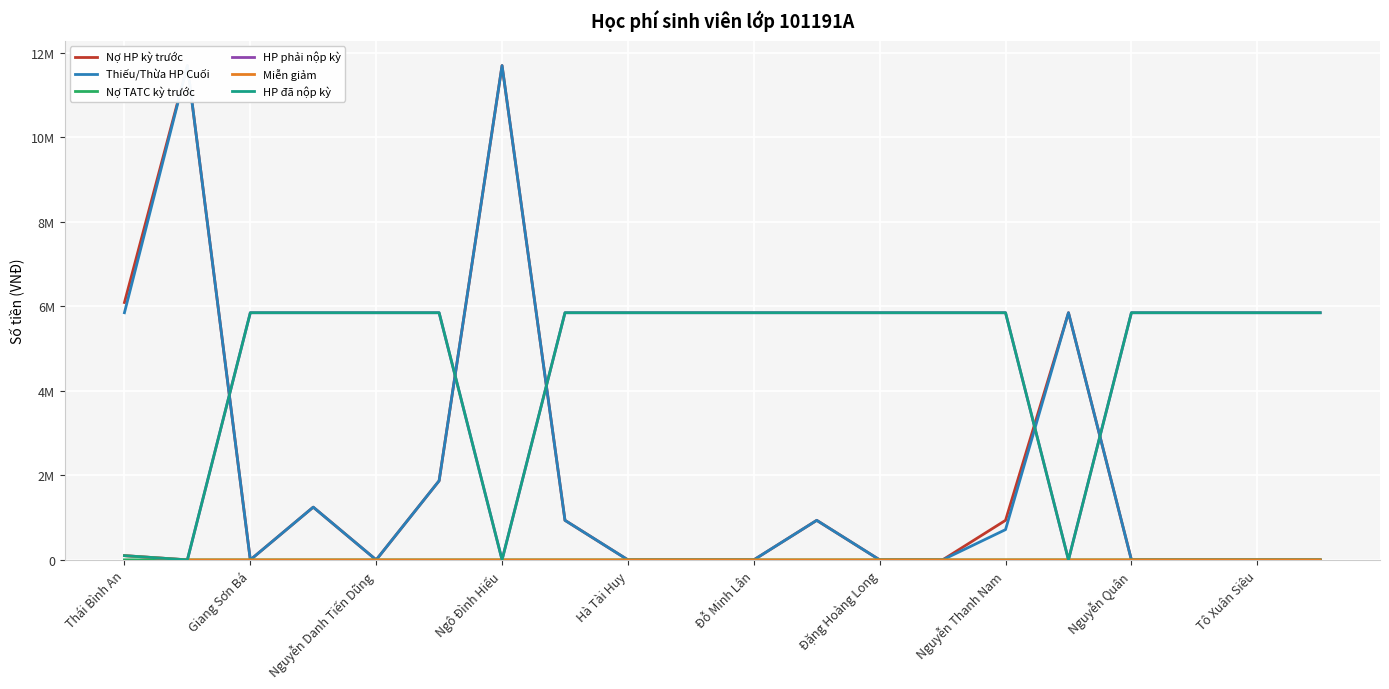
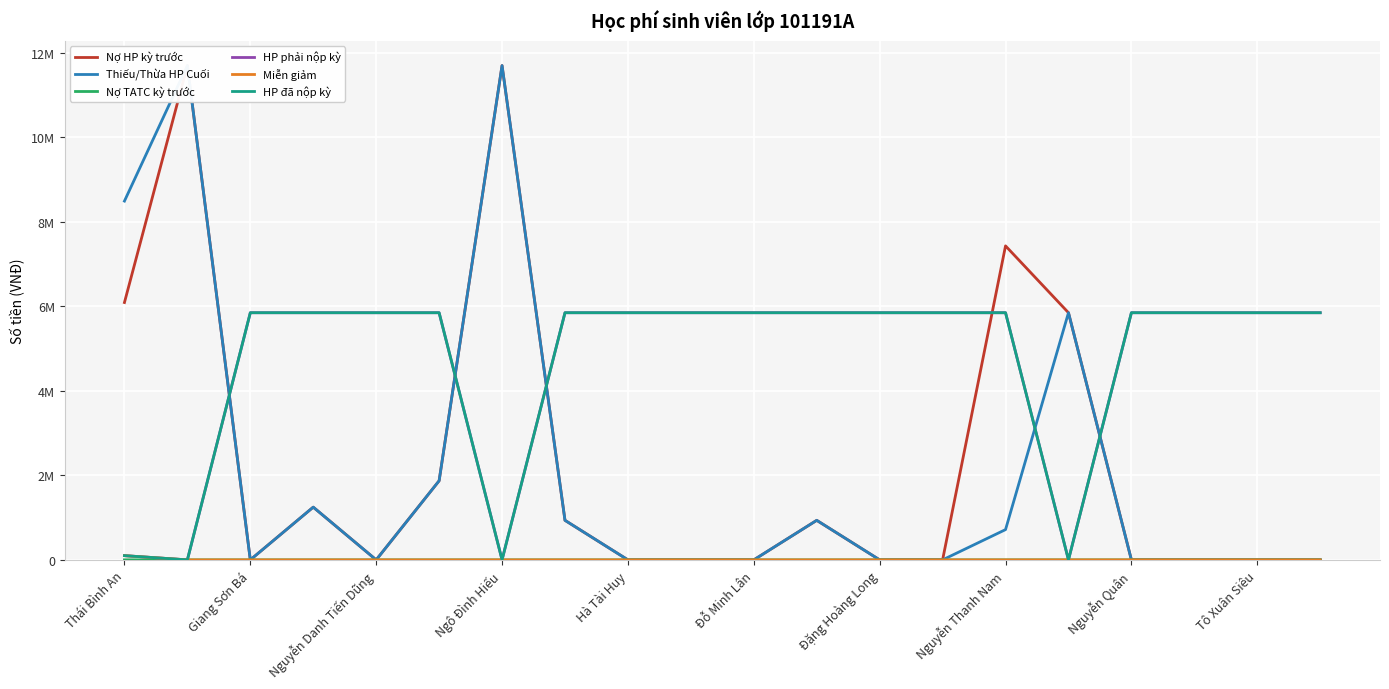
Thiếu/Thừa HP Cuối, Thái Bình An: 5900000 -> 8500000
Nợ HP kỳ trước, Nguyễn Thanh Nam: 900000 -> 7400000
